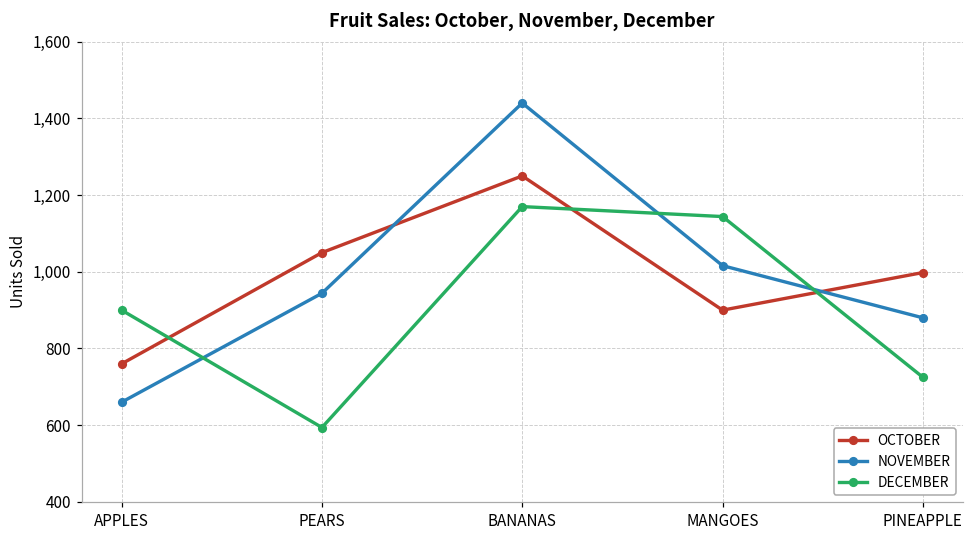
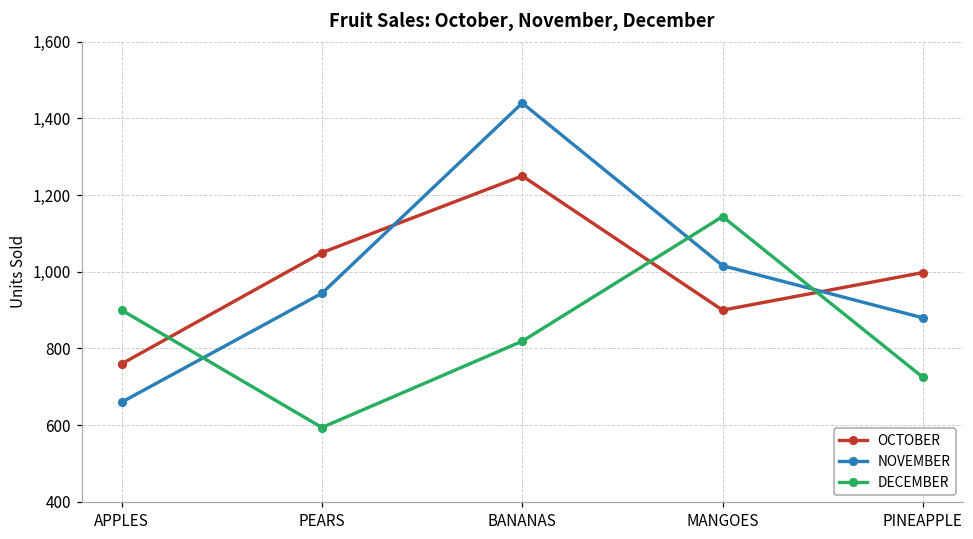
DECEMBER, BANANAS: 1,170 -> 820
